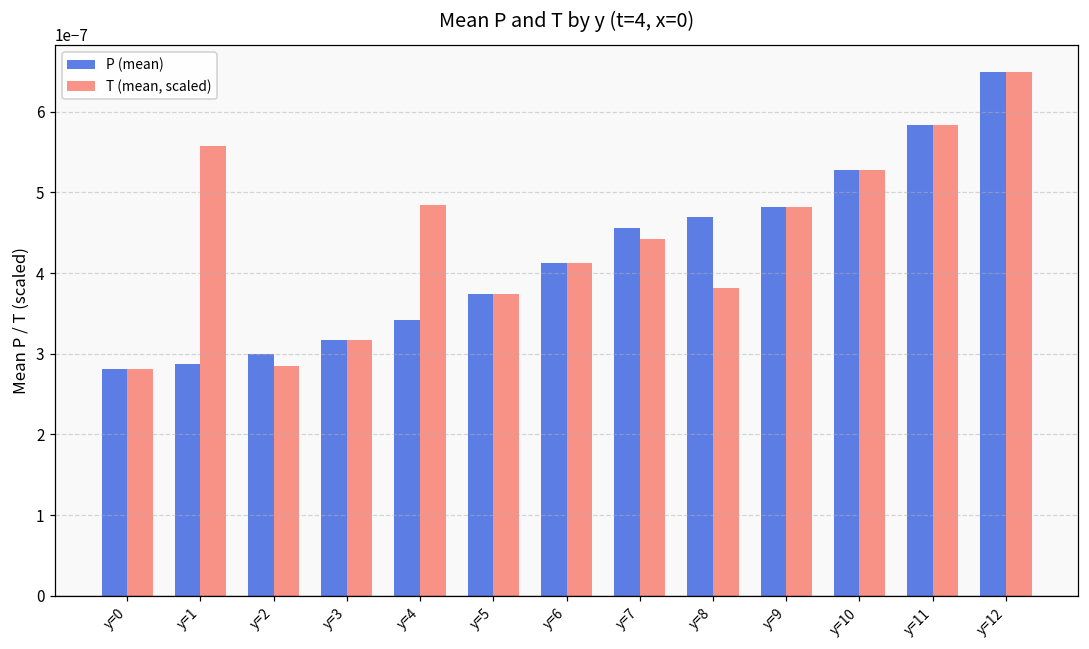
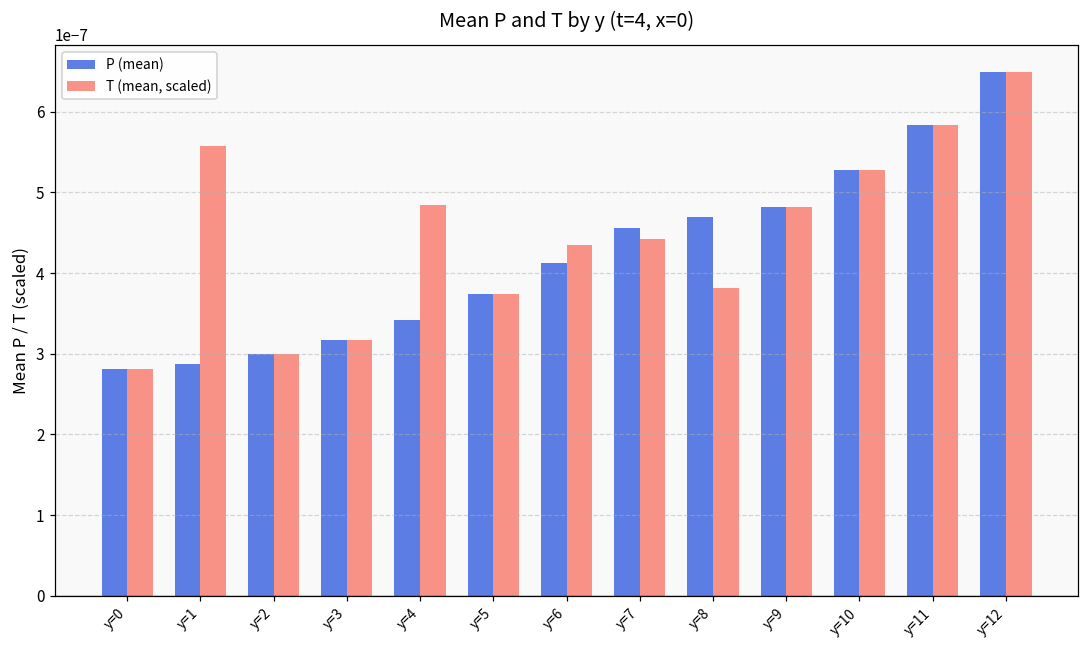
T (mean, scaled), y=2: 0.00000029 -> 0.00000030
T (mean, scaled), y=6: 0.00000041 -> 0.00000043
